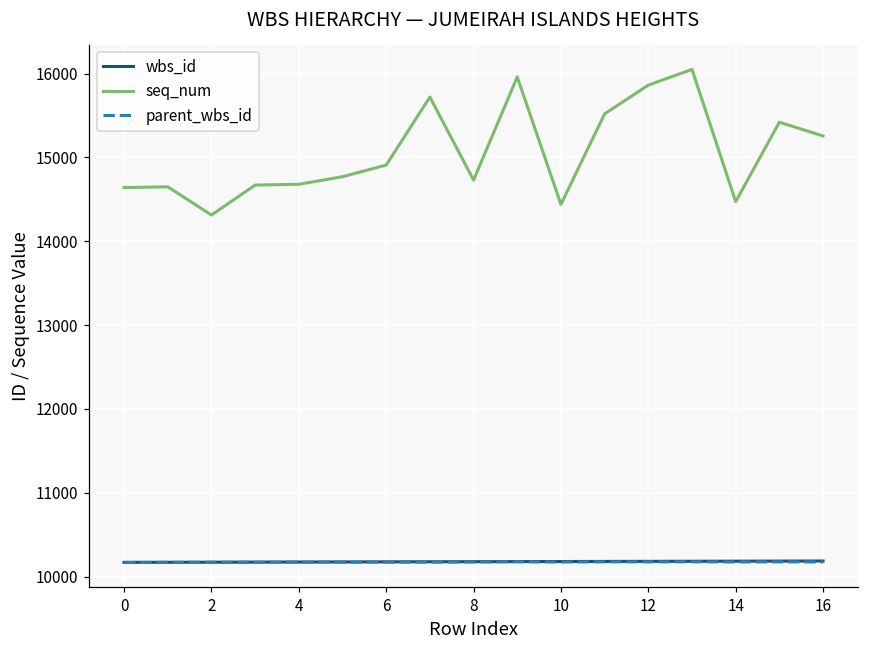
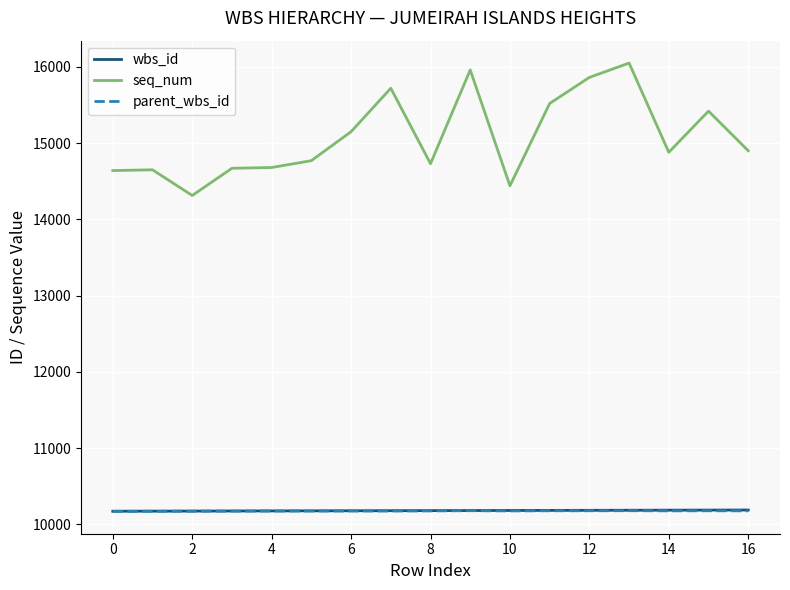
seq_num, 6: 14900 -> 15200
seq_num, 14: 14500 -> 14900
seq_num, 16: 15300 -> 14900
